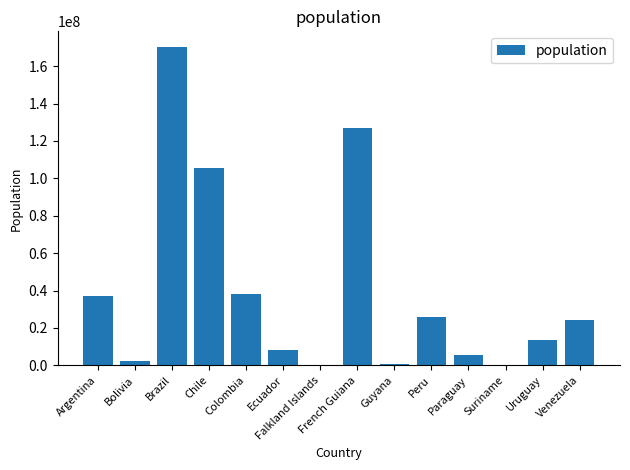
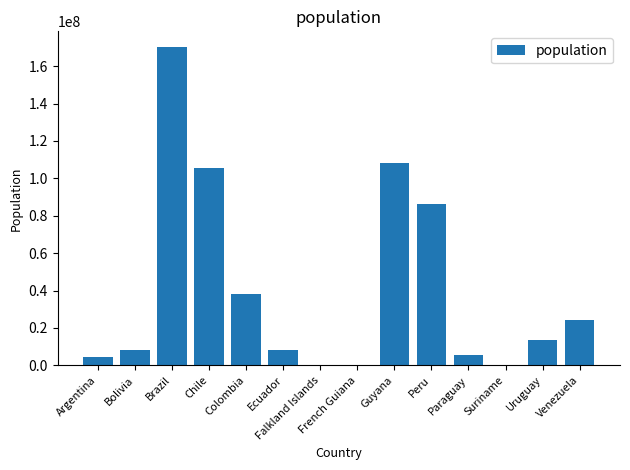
Argentina: 37000000 -> 4000000
Bolivia: 2000000 -> 8000000
French Guiana: 127000000 -> 0
Guyana: 1000000 -> 108000000
Peru: 26000000 -> 86000000
